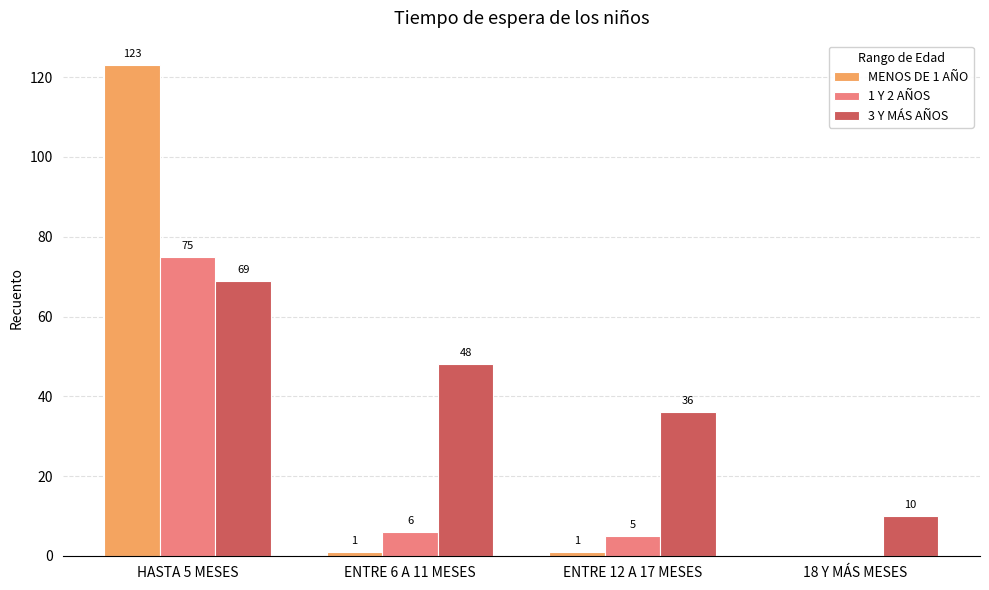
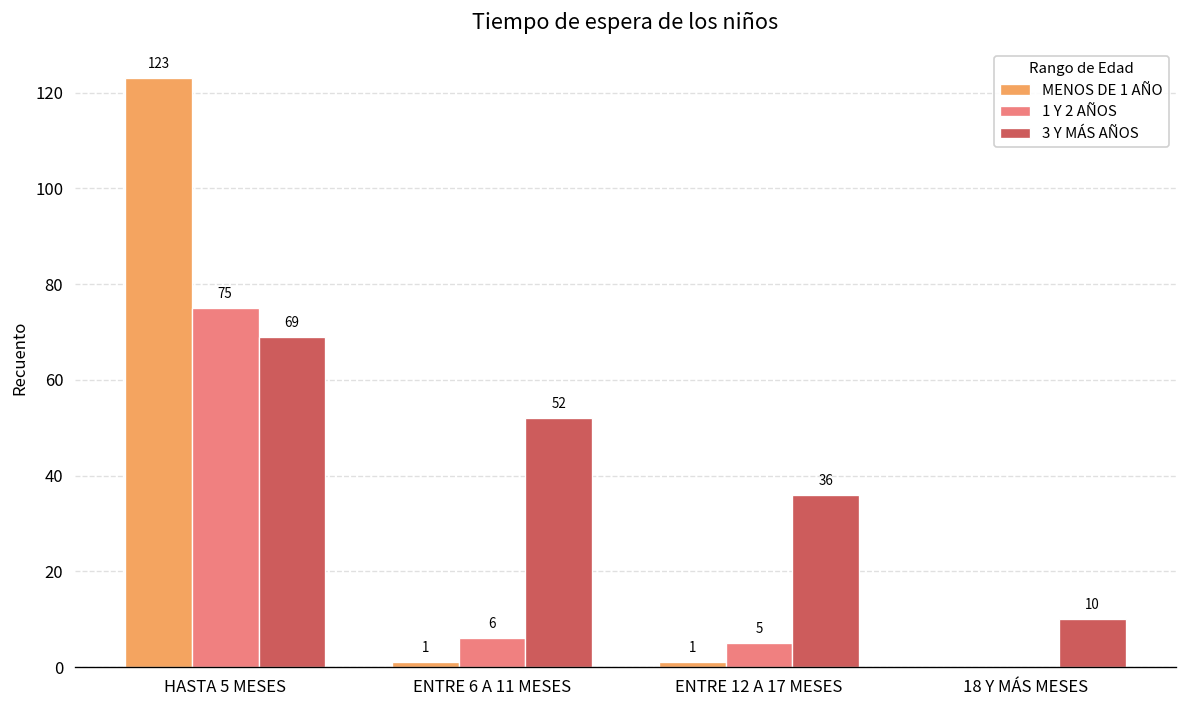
3 Y MÁS AÑOS, ENTRE 6 A 11 MESES: 48 -> 52
